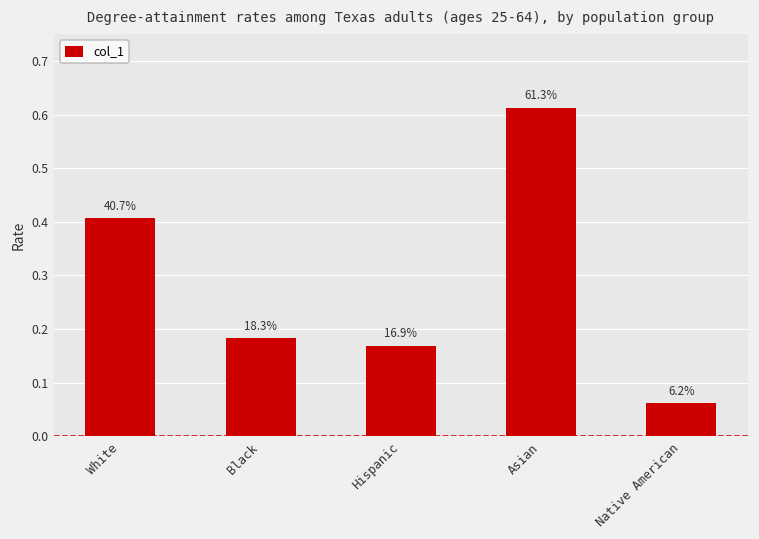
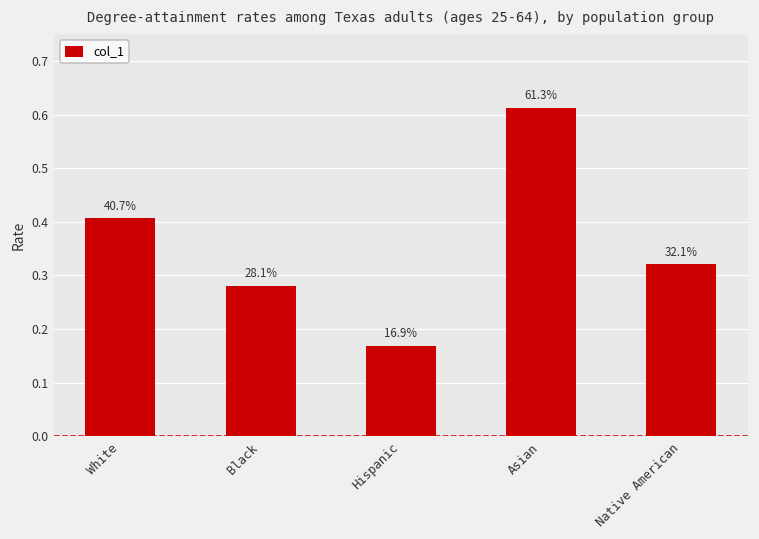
Black: 18.3% -> 28.1%
Native American: 6.2% -> 32.1%
